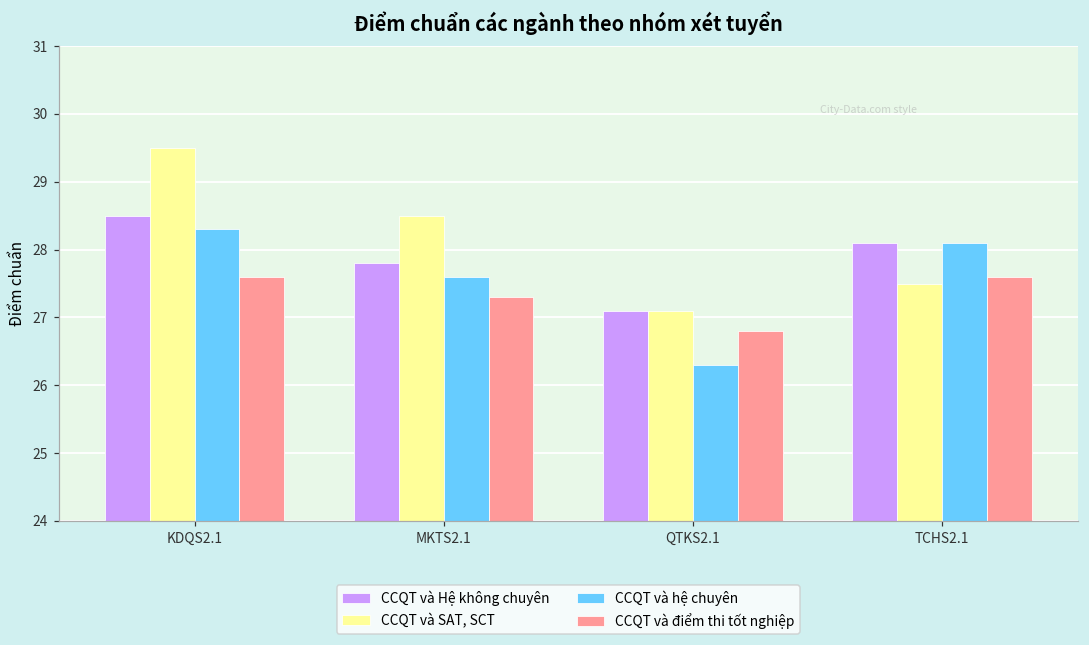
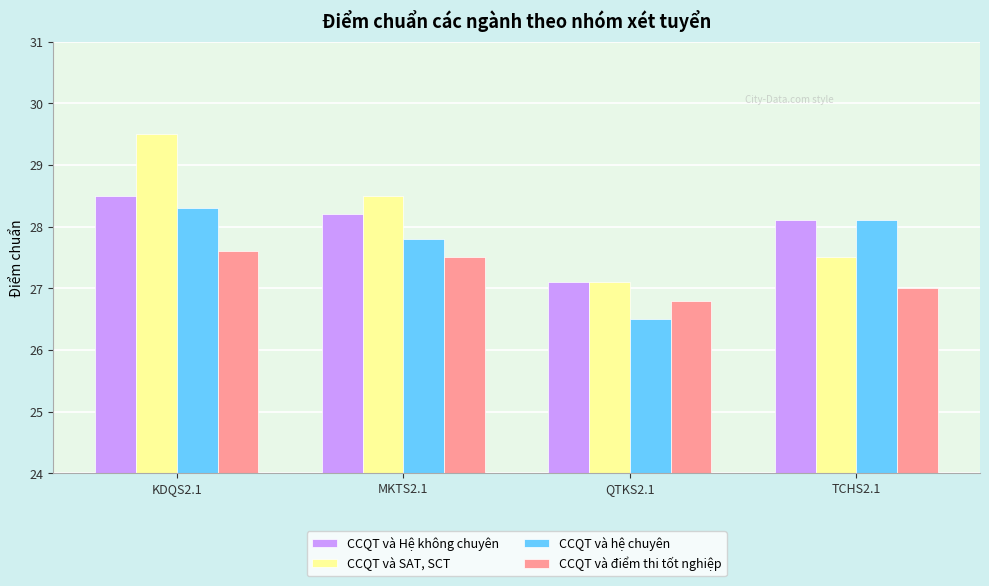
CCQT và Hệ không chuyên, MKTS2.1: 27.8 -> 28.2
CCQT và hệ chuyên, MKTS2.1: 27.6 -> 27.8
CCQT và điểm thi tốt nghiệp, MKTS2.1: 27.3 -> 27.5
CCQT và hệ chuyên, QTKS2.1: 26.3 -> 26.5
CCQT và điểm thi tốt nghiệp, TCHS2.1: 27.6 -> 27.0
